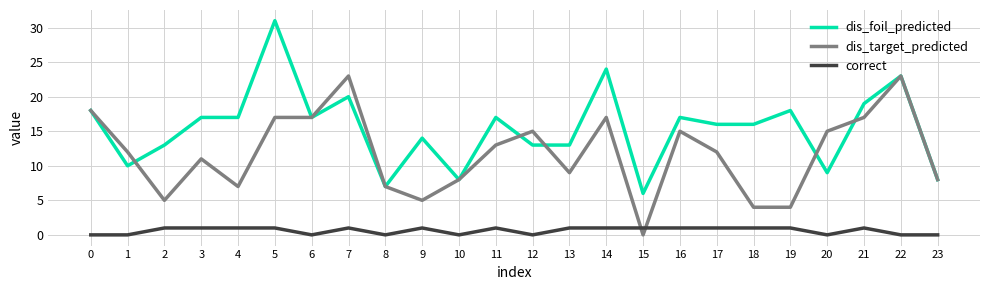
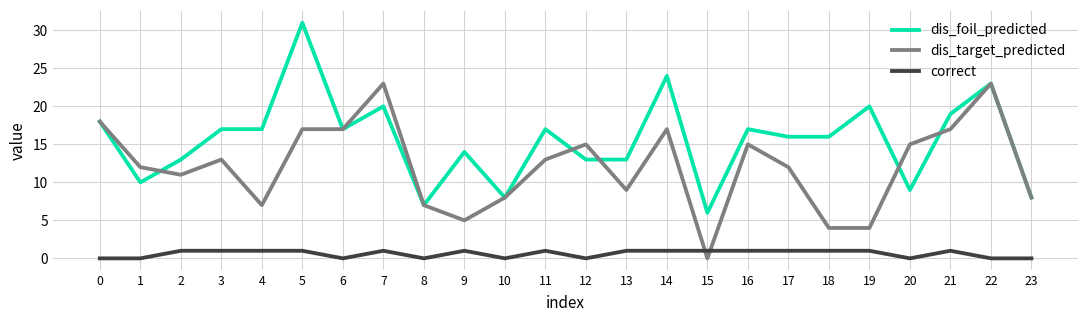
dis_target_predicted, 2: 5 -> 11
dis_target_predicted, 3: 11 -> 13
dis_foil_predicted, 19: 18 -> 20
